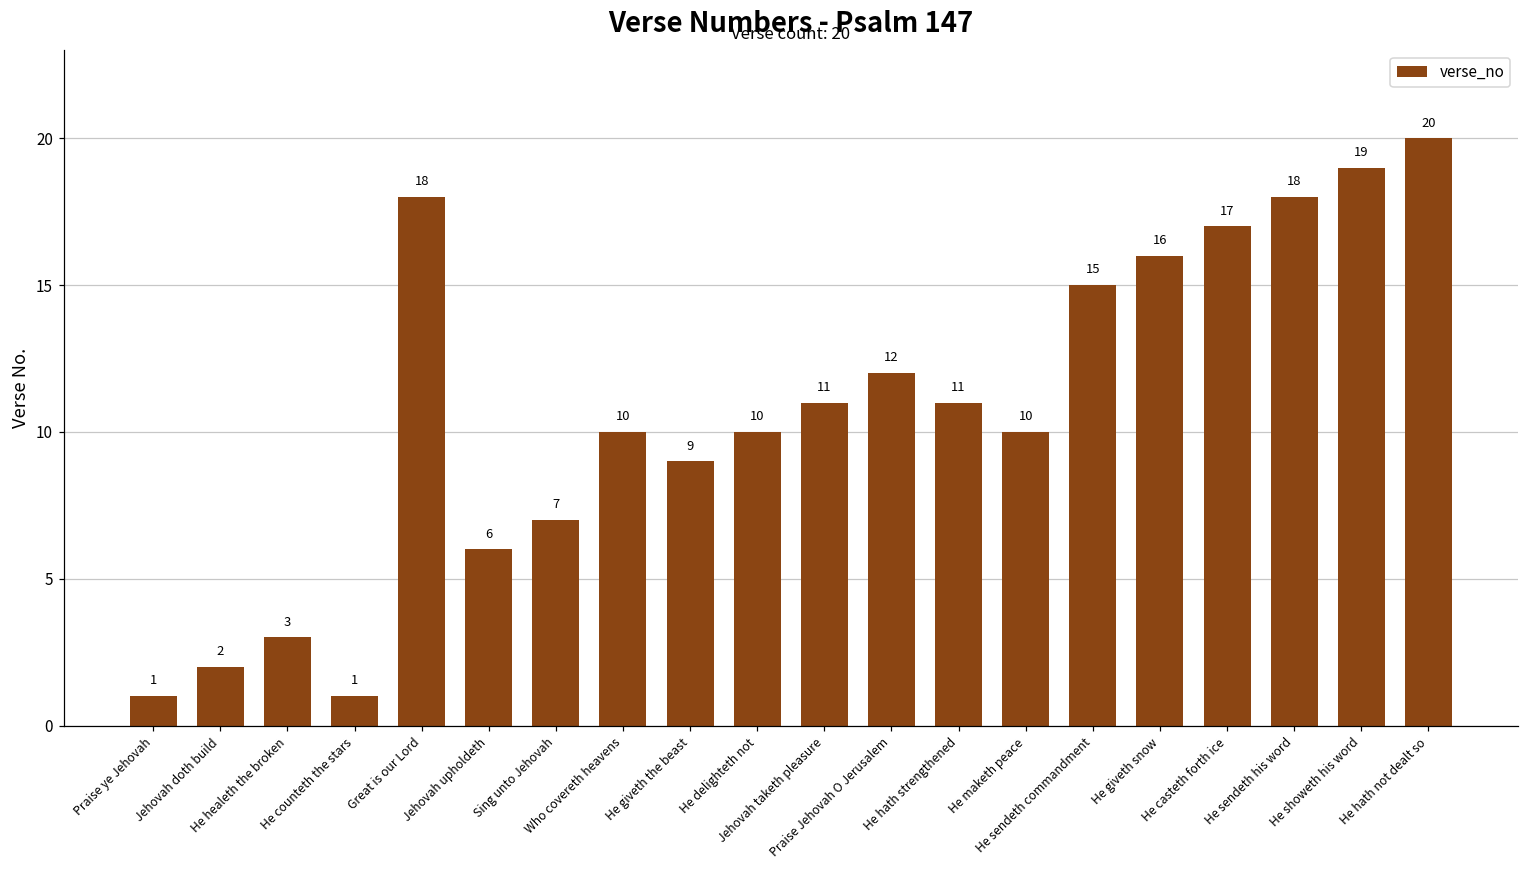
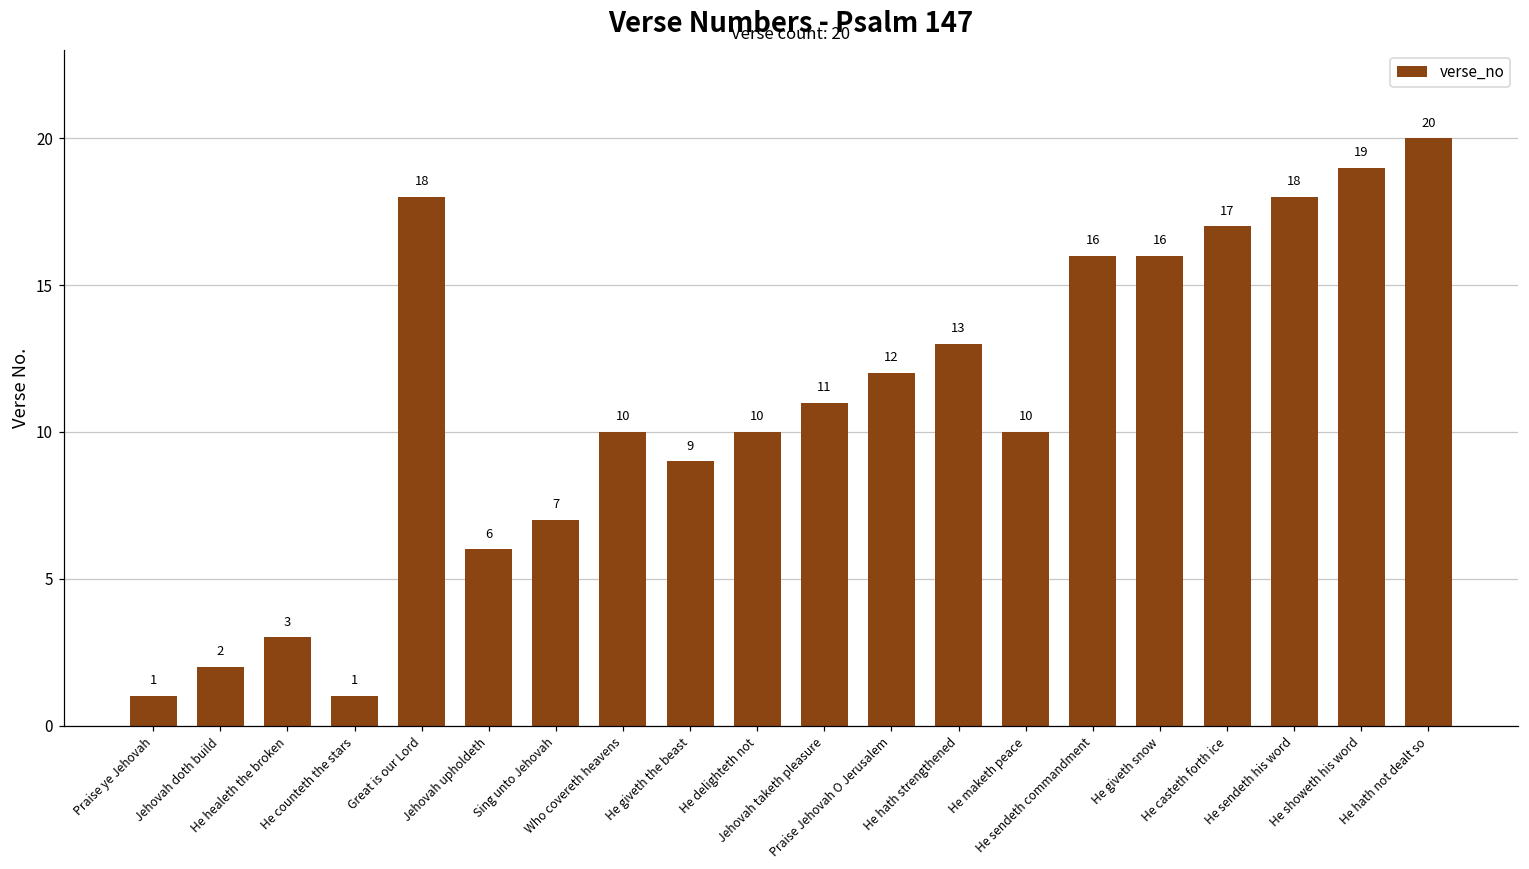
He hath strengthened: 11 -> 13
He sendeth commandment: 15 -> 16
